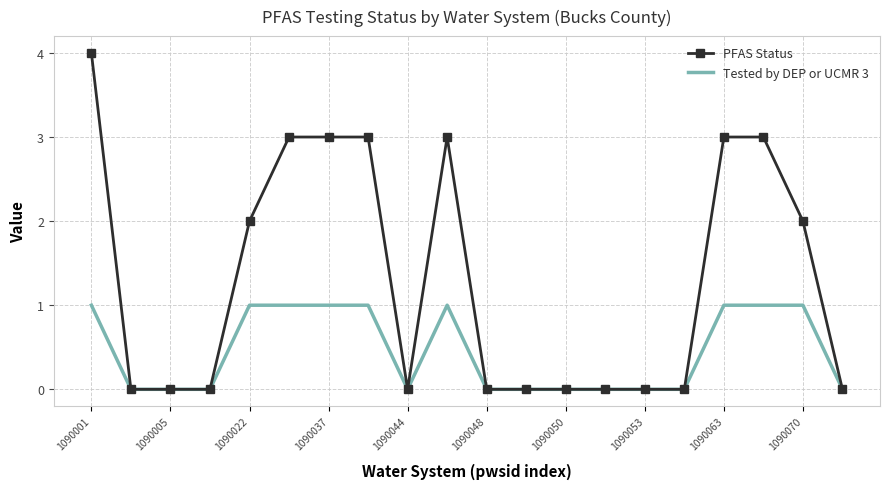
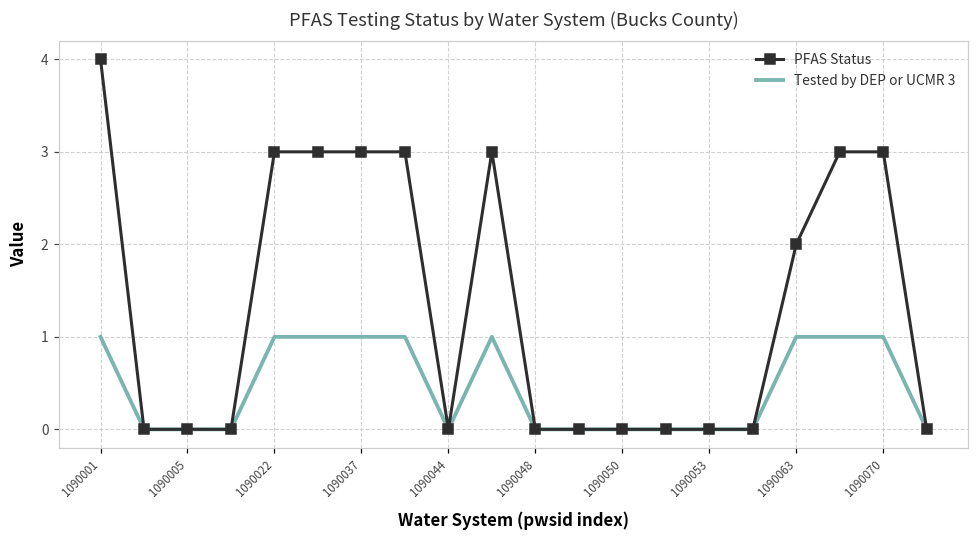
PFAS Status, 1090022: 2 -> 3
PFAS Status, 1090063: 3 -> 2
PFAS Status, 1090070: 2 -> 3
